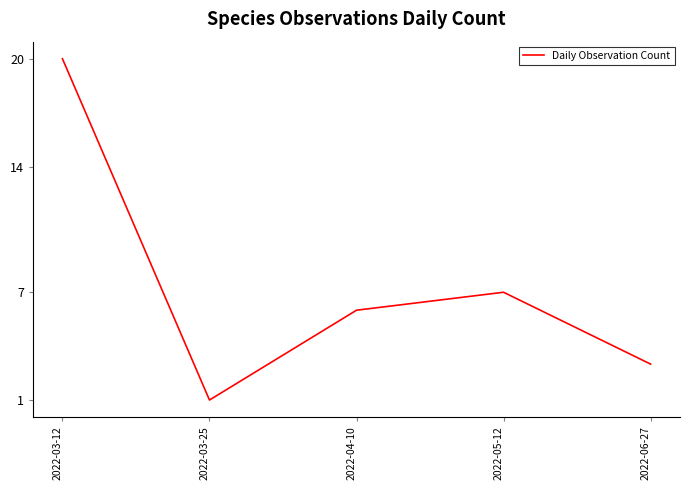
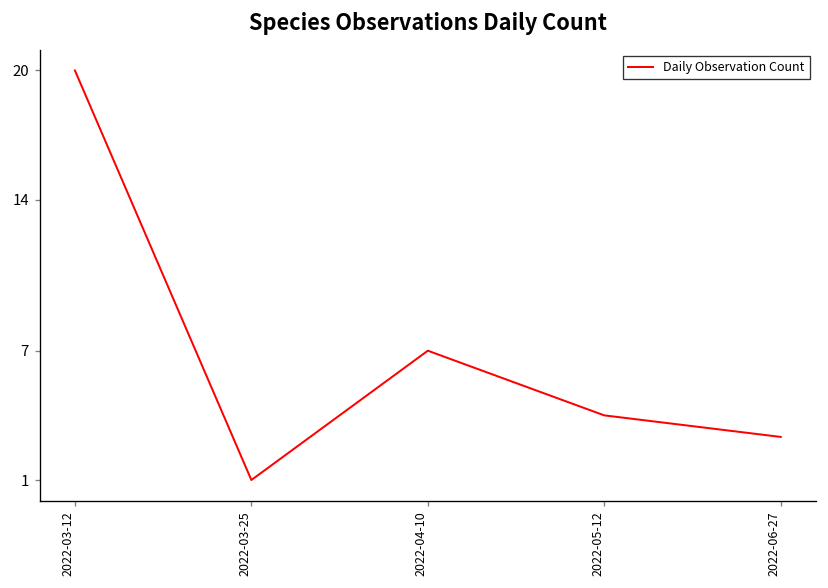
2022-04-10: 6 -> 7
2022-05-12: 7 -> 4
